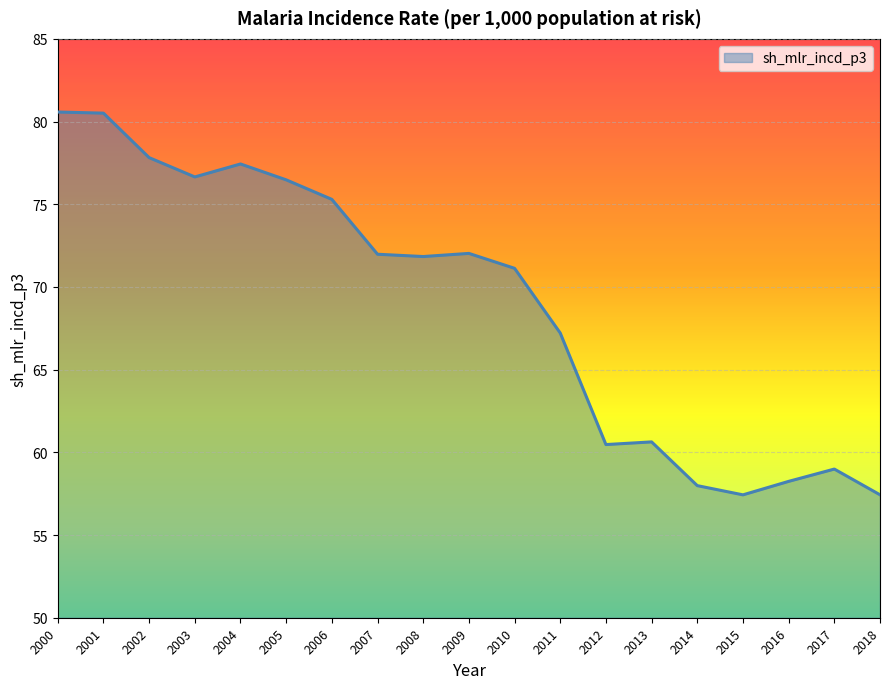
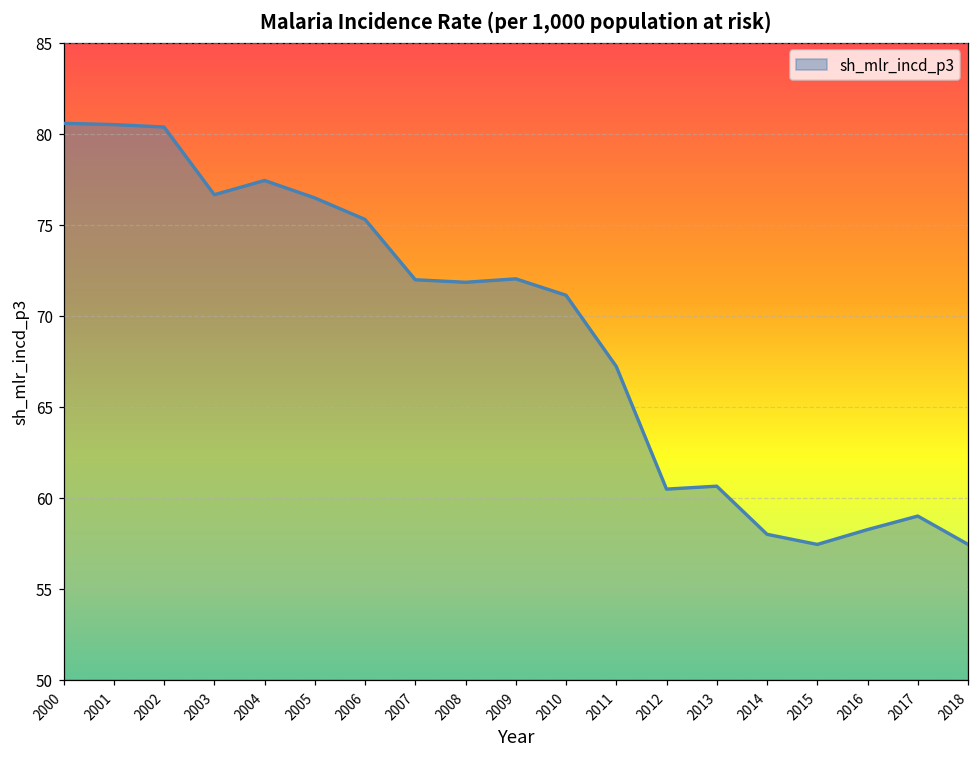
2002: 77.8 -> 80.4
